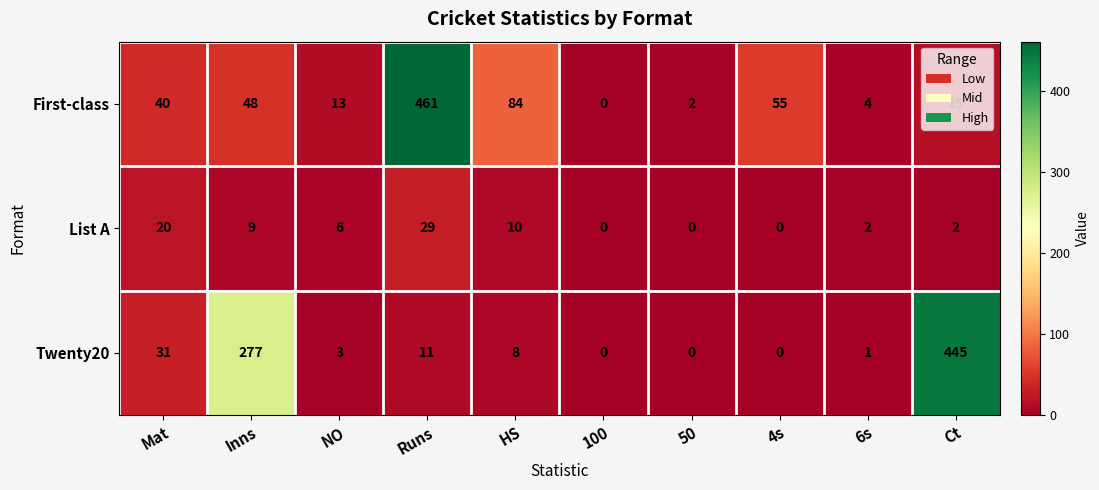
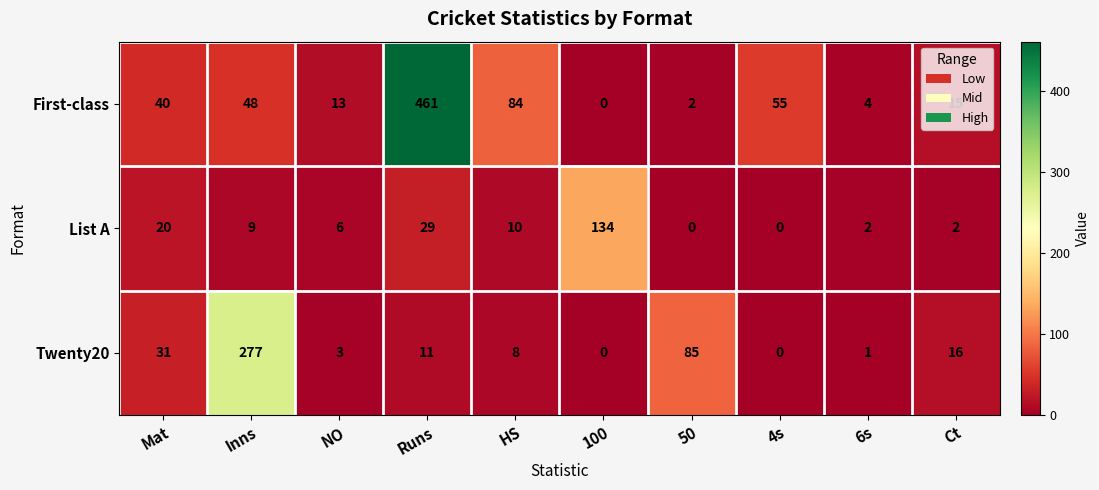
List A, 100: 0 -> 134
Twenty20, 50: 0 -> 85
Twenty20, Ct: 445 -> 16
